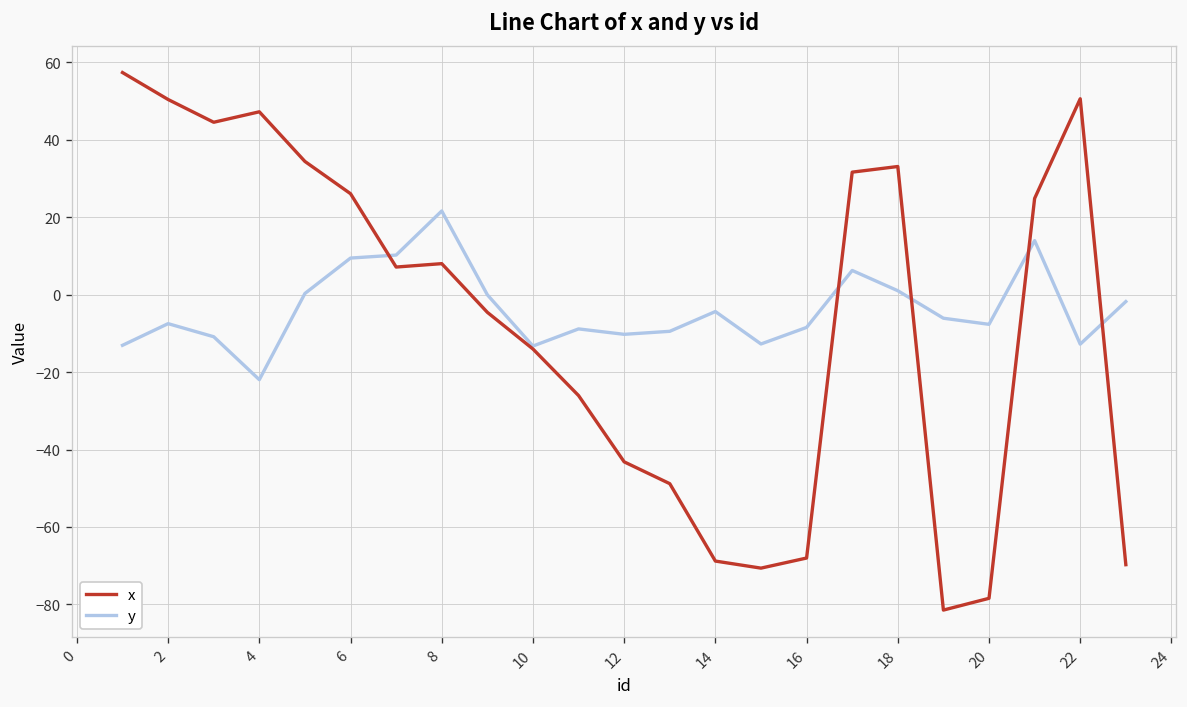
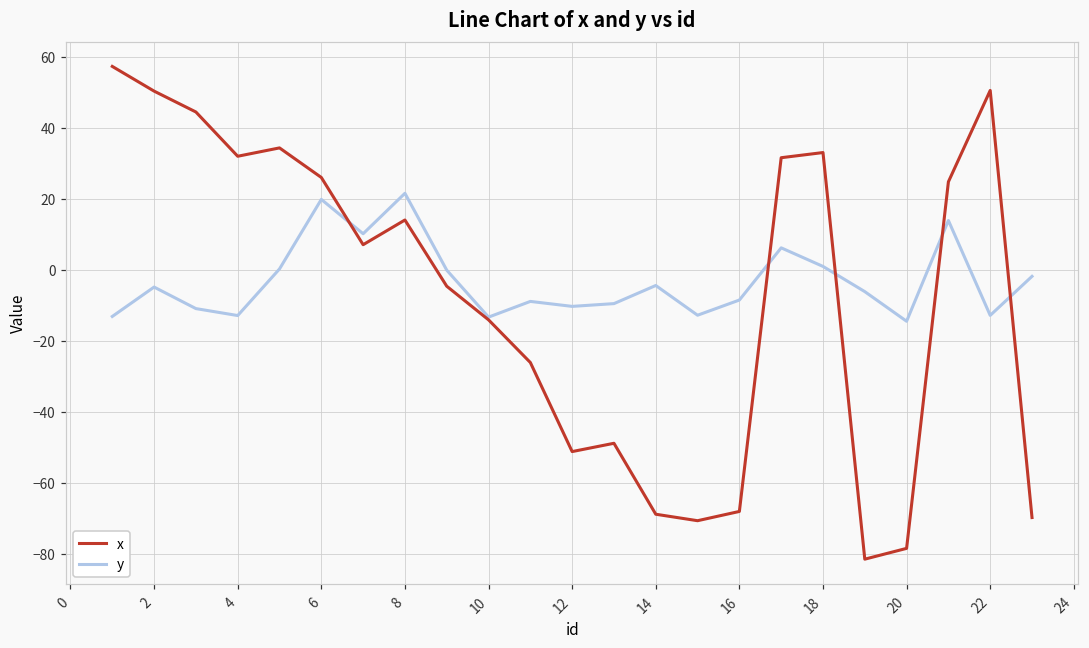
y, 2: -7 -> -5
x, 4: 47 -> 32
y, 4: -22 -> -13
y, 6: 9 -> 20
x, 8: 8 -> 14
x, 12: -43 -> -51
y, 20: -8 -> -14
